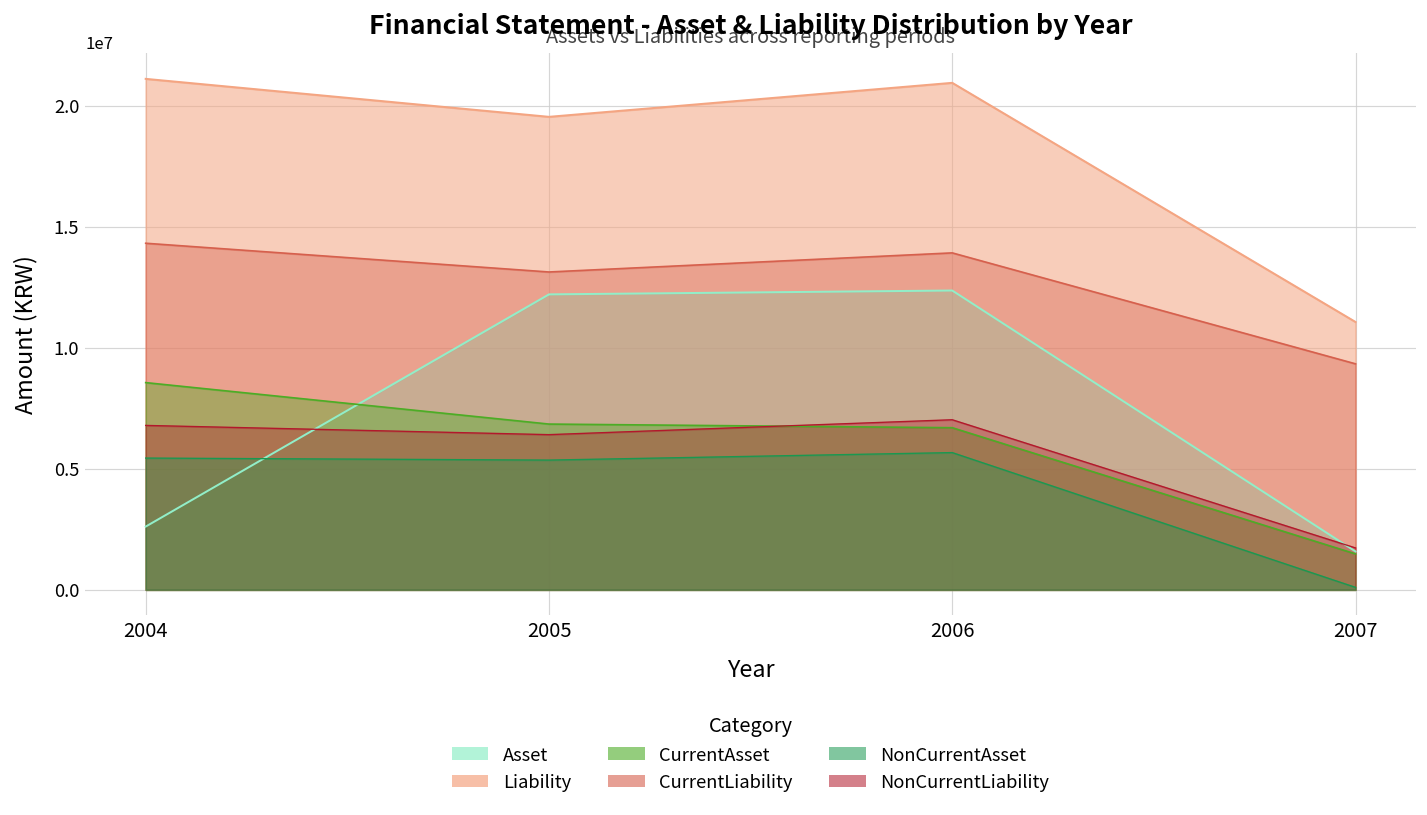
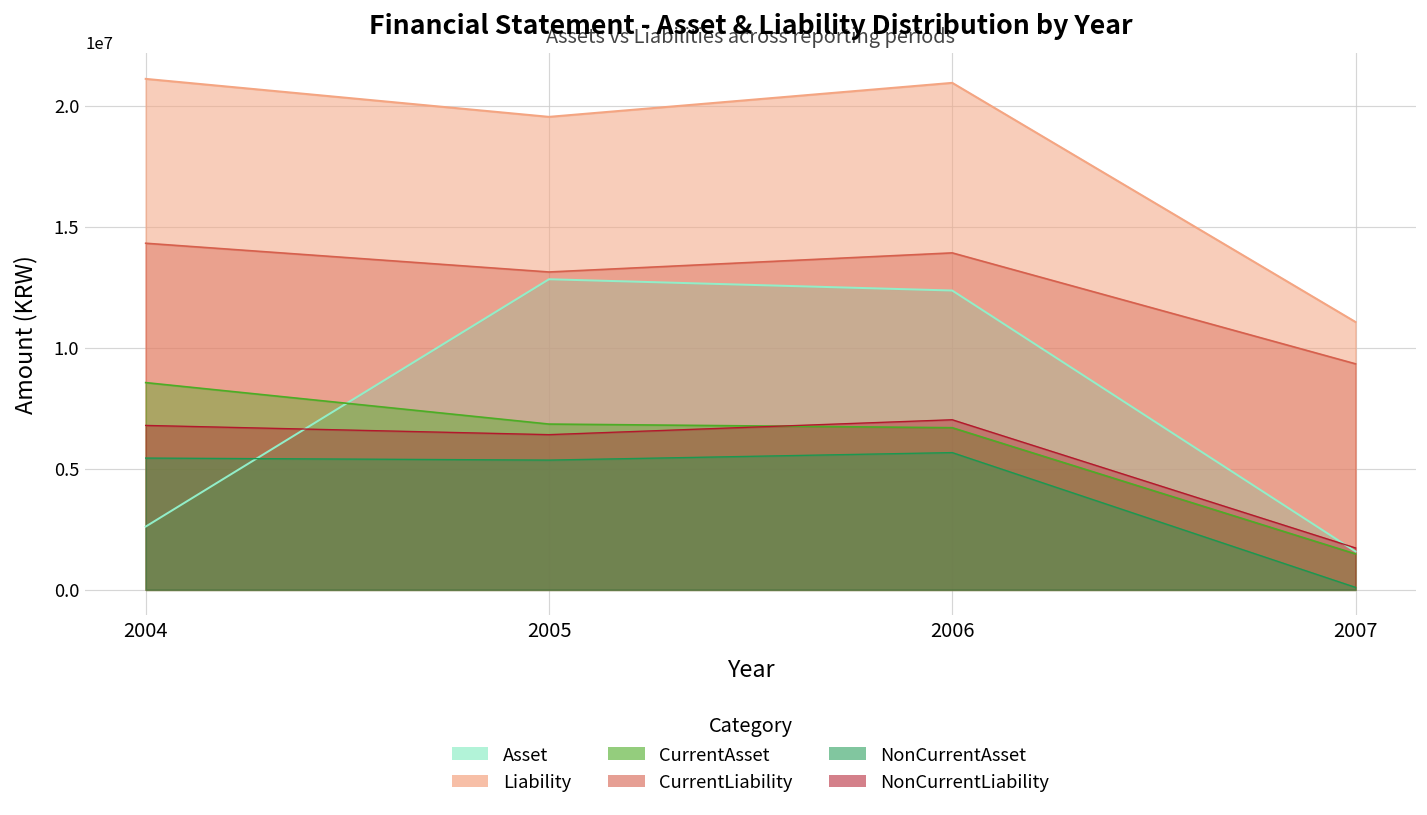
Asset, 2005: 12200000 -> 12800000
